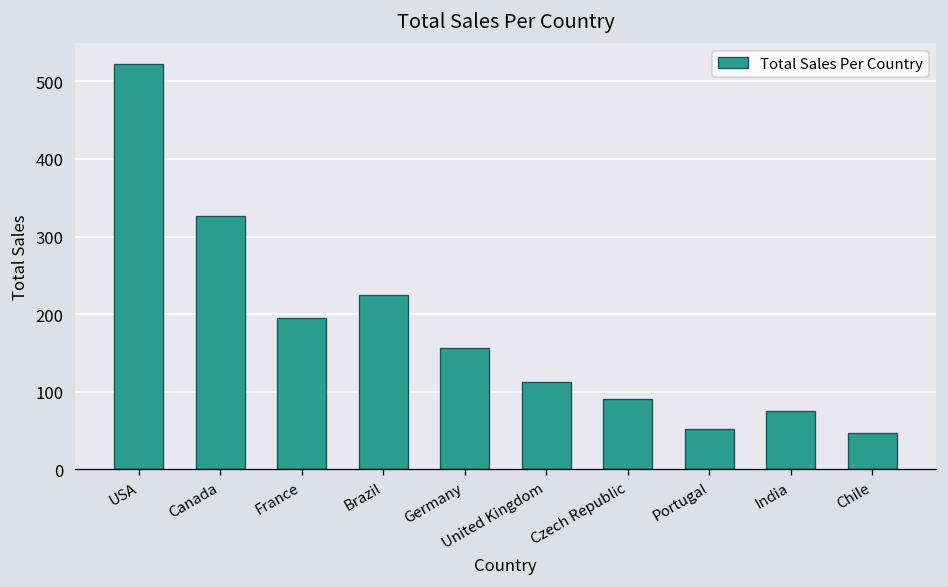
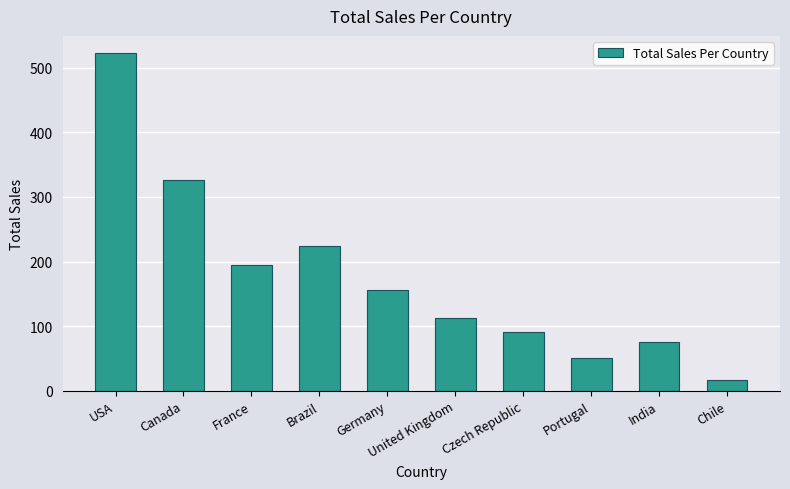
Chile: 50 -> 20
